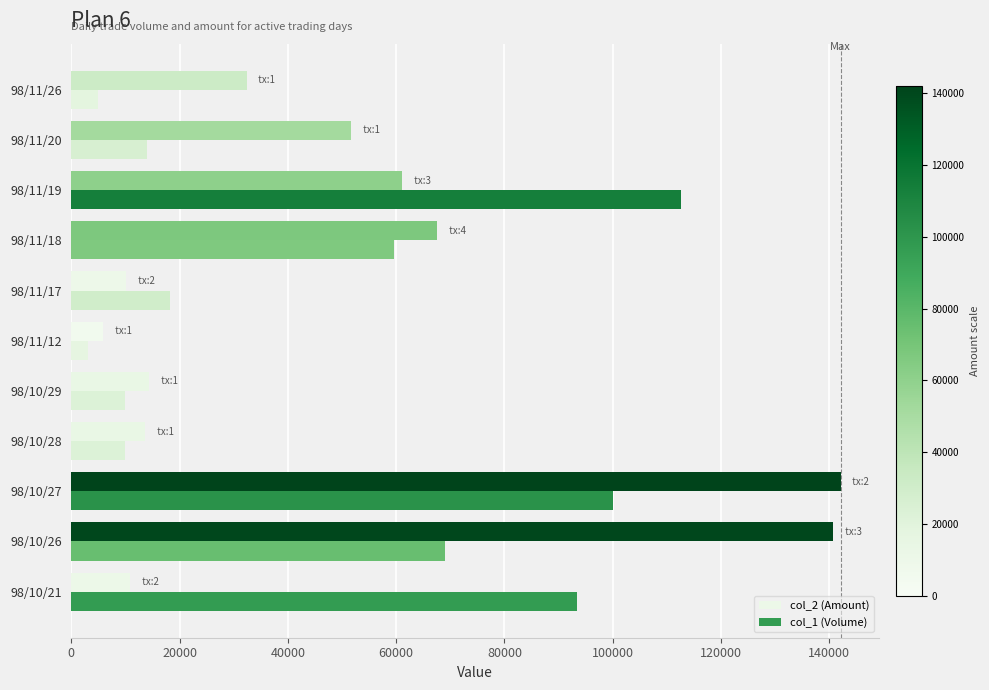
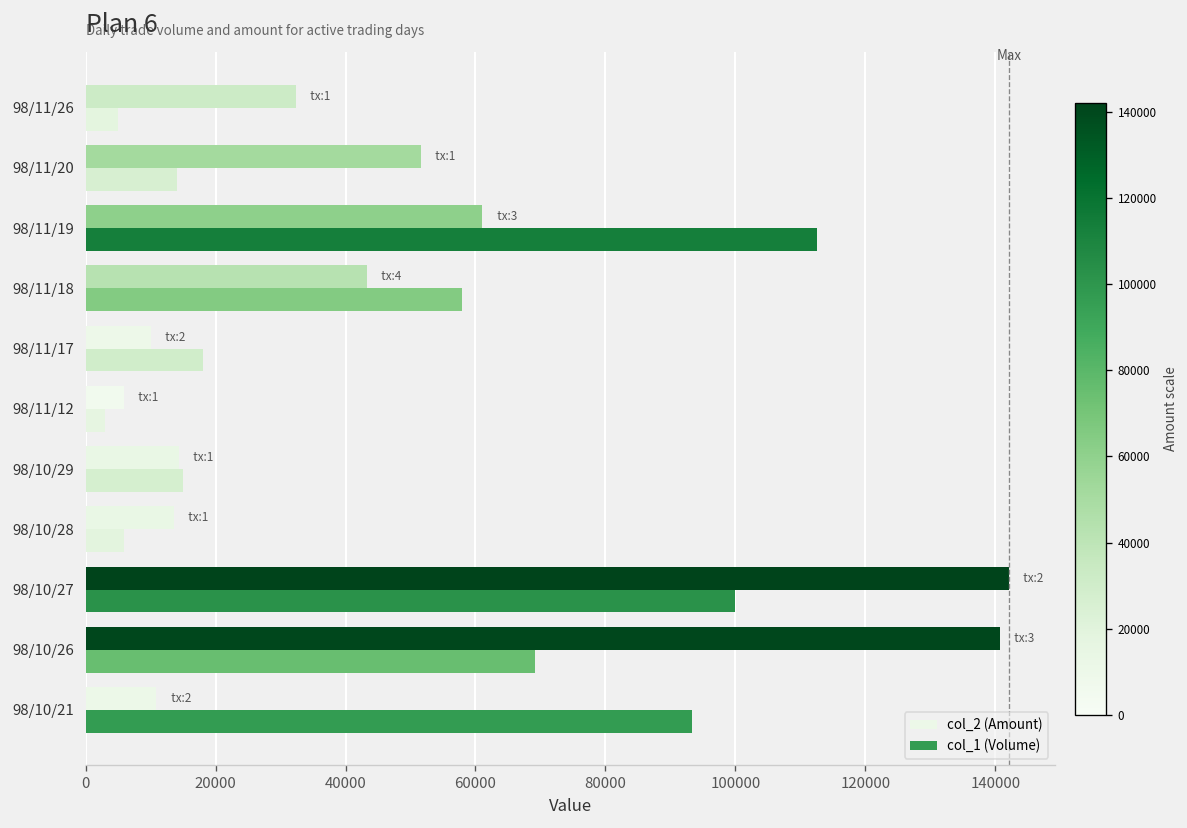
col_2 (Amount), 98/11/18: 68000 -> 43000
col_1 (Volume), 98/11/18: 60000 -> 58000
col_1 (Volume), 98/10/29: 10000 -> 15000
col_1 (Volume), 98/10/28: 10000 -> 6000
